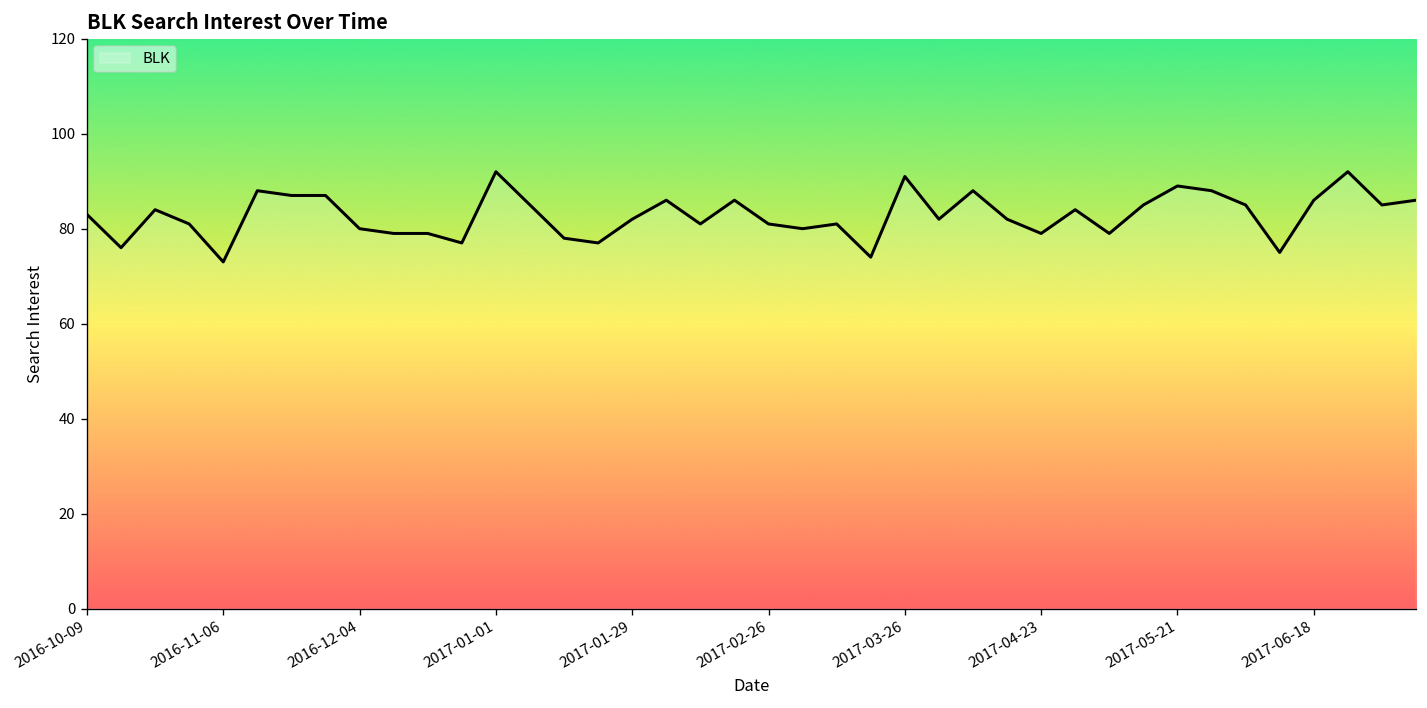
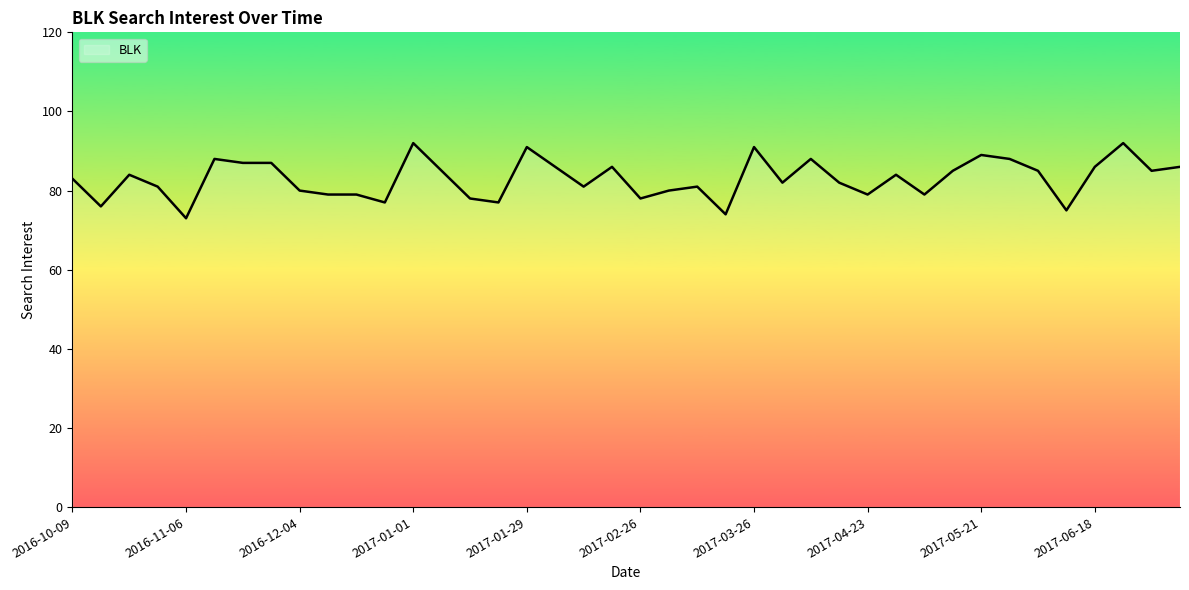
2017-01-29: 82 -> 91
2017-02-26: 81 -> 78
